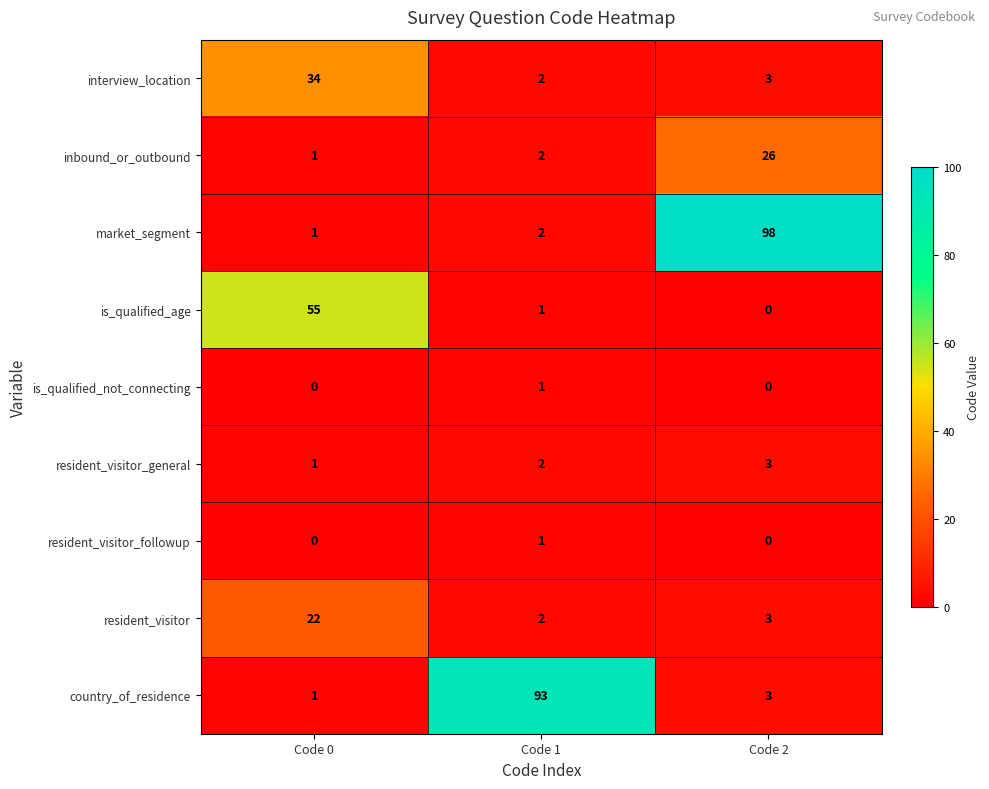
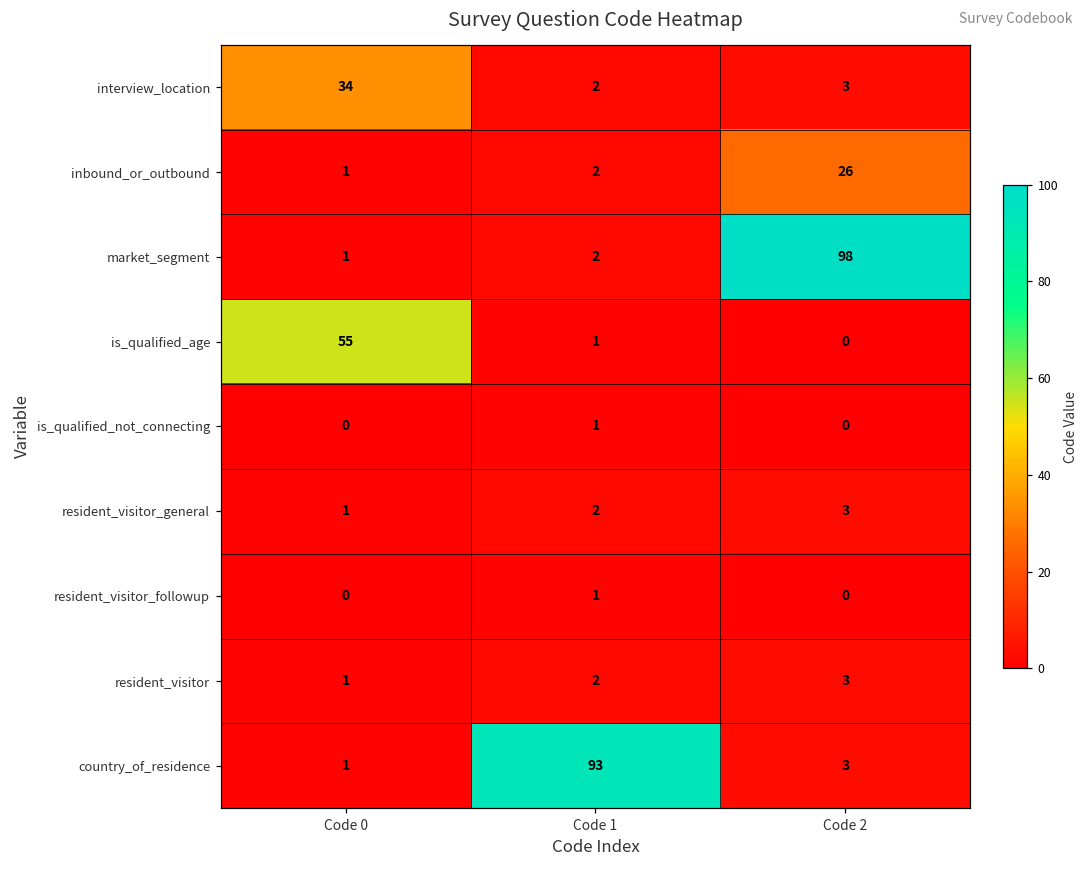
resident_visitor, Code 0: 22 -> 1
